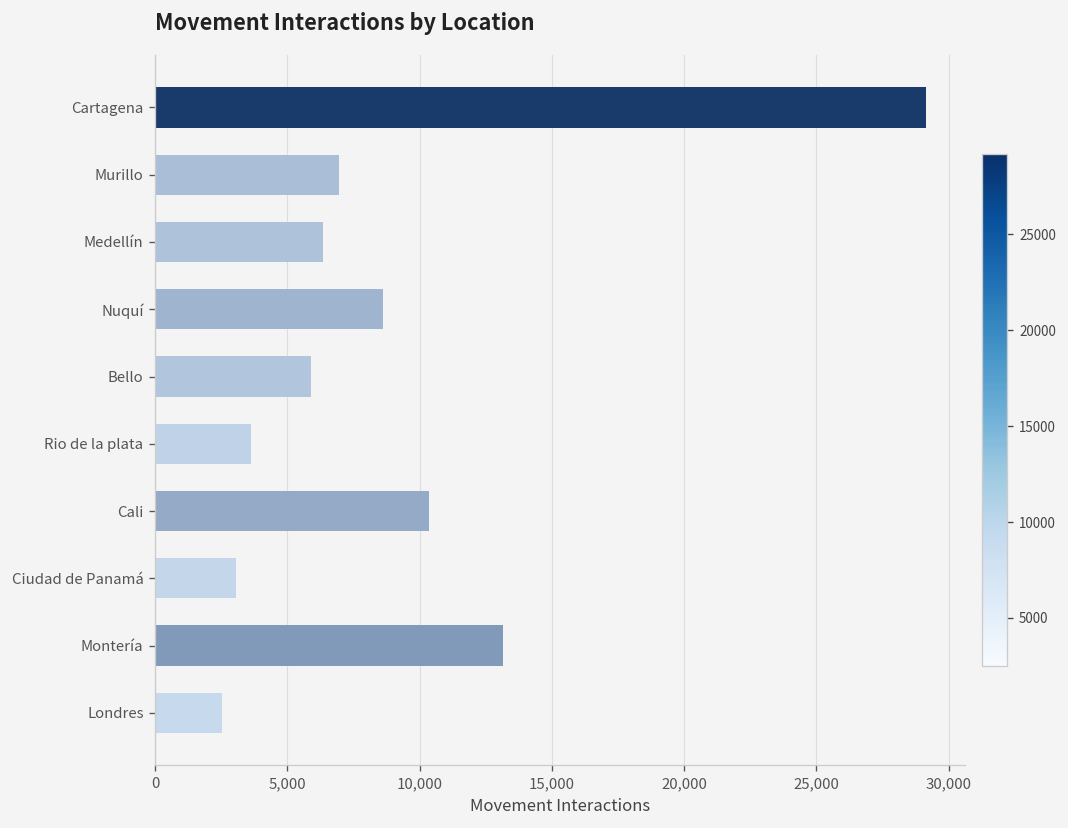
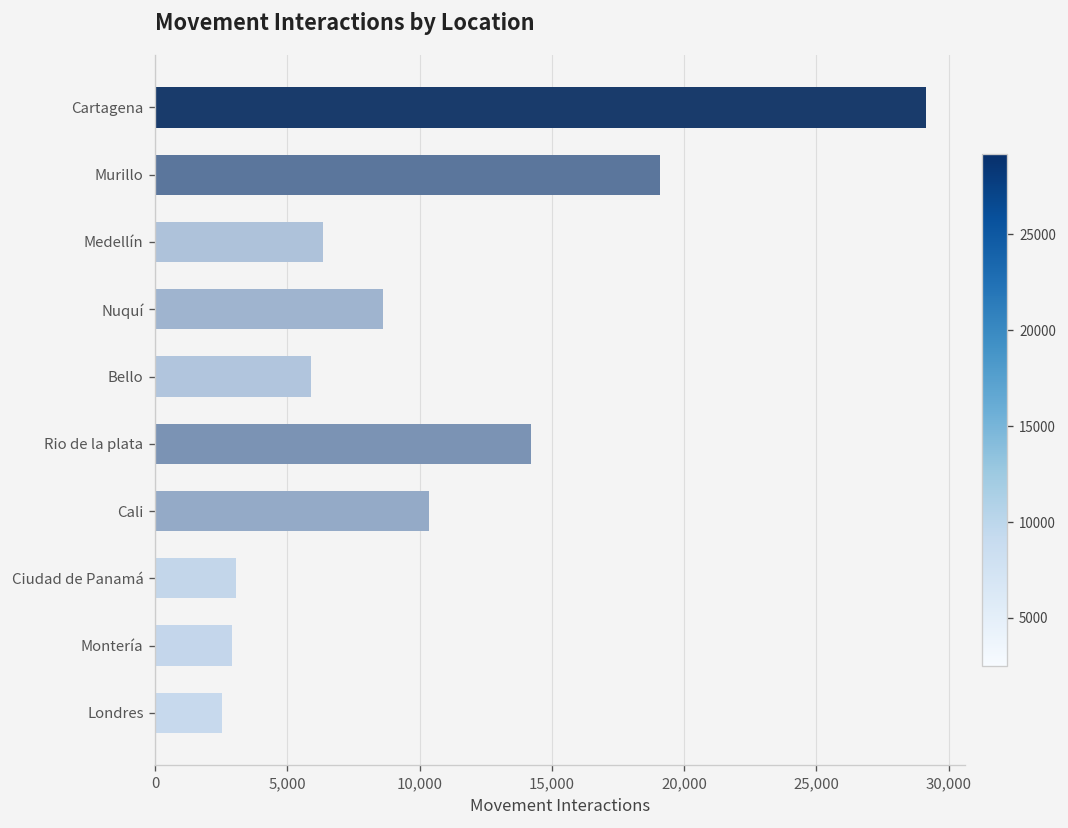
Murillo: 7,000 -> 19,100
Rio de la plata: 3,600 -> 14,200
Montería: 13,100 -> 2,900
